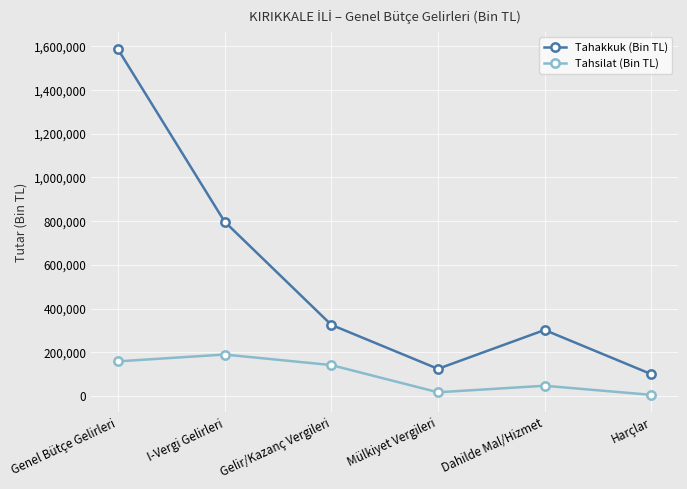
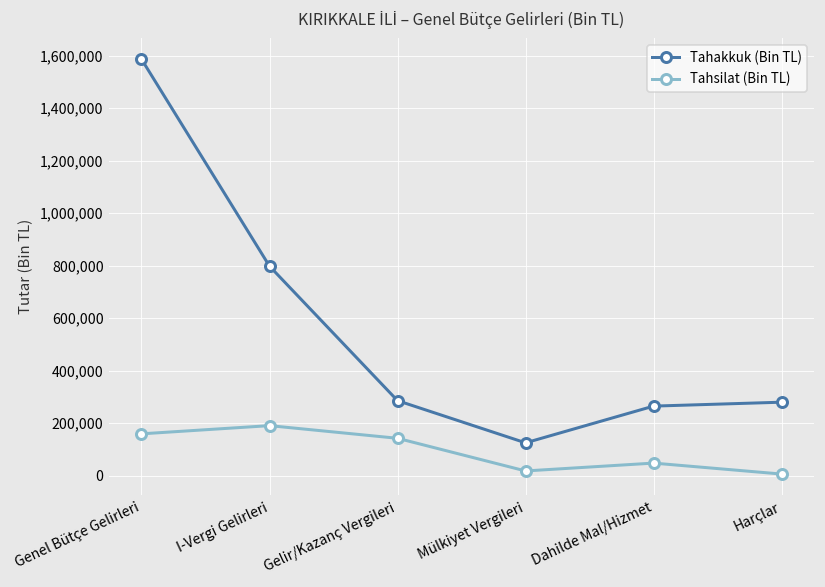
Tahakkuk (Bin TL), Gelir/Kazanç Vergileri: 330,000 -> 290,000
Tahakkuk (Bin TL), Dahilde Mal/Hizmet: 300,000 -> 260,000
Tahakkuk (Bin TL), Harçlar: 100,000 -> 280,000
